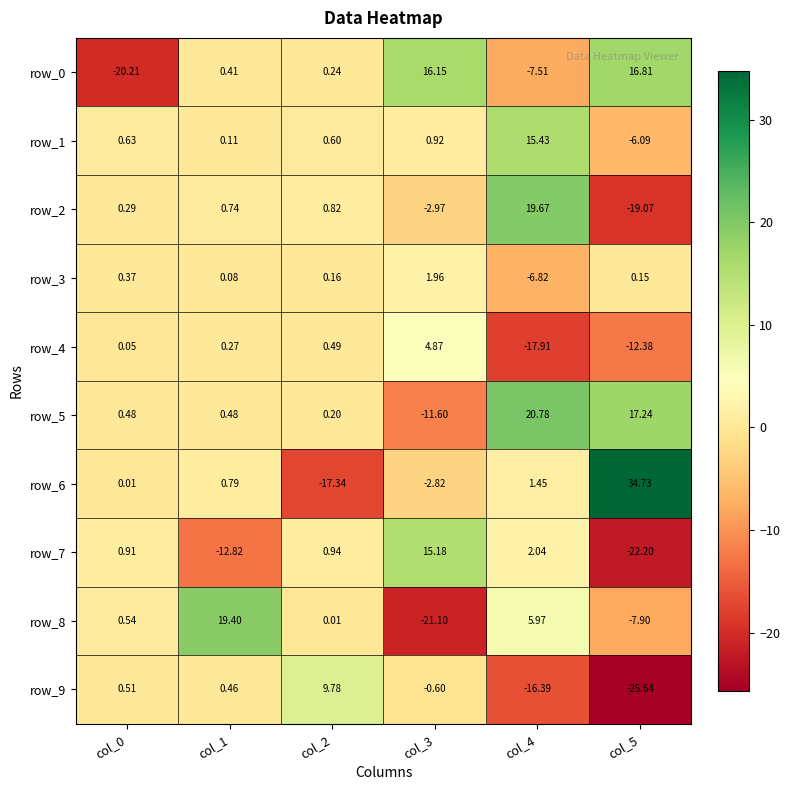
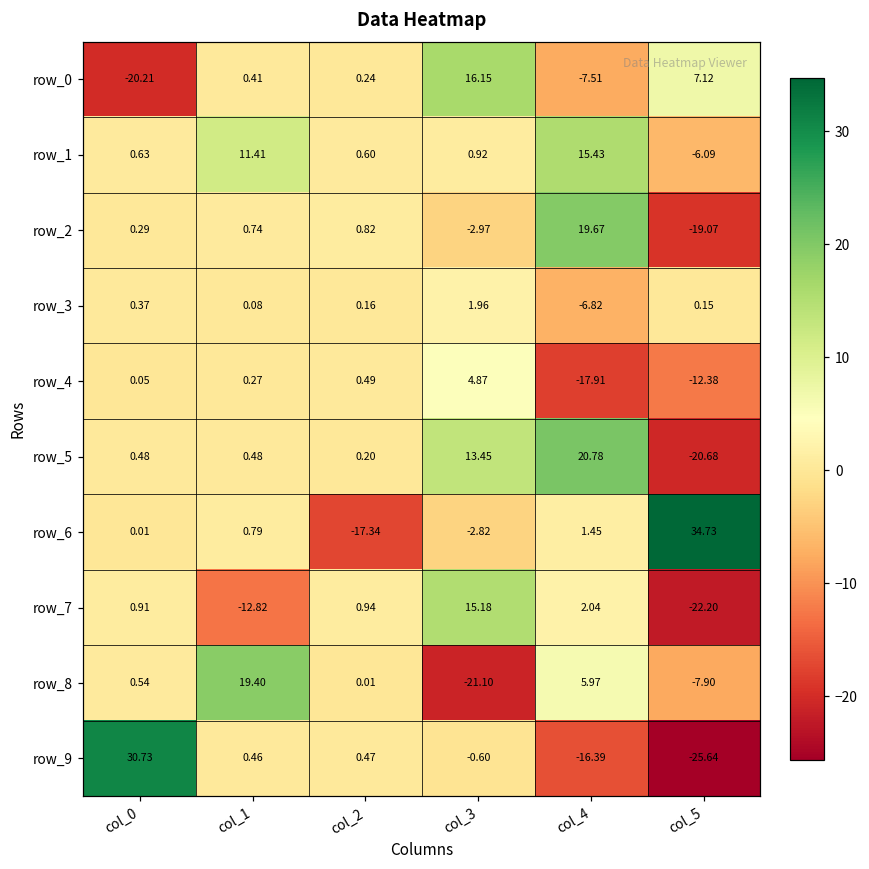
row_0, col_5: 16.81 -> 7.12
row_1, col_1: 0.11 -> 11.41
row_5, col_3: -11.60 -> 13.45
row_5, col_5: 17.24 -> -20.68
row_9, col_0: 0.51 -> 30.73
row_9, col_2: 9.78 -> 0.47
